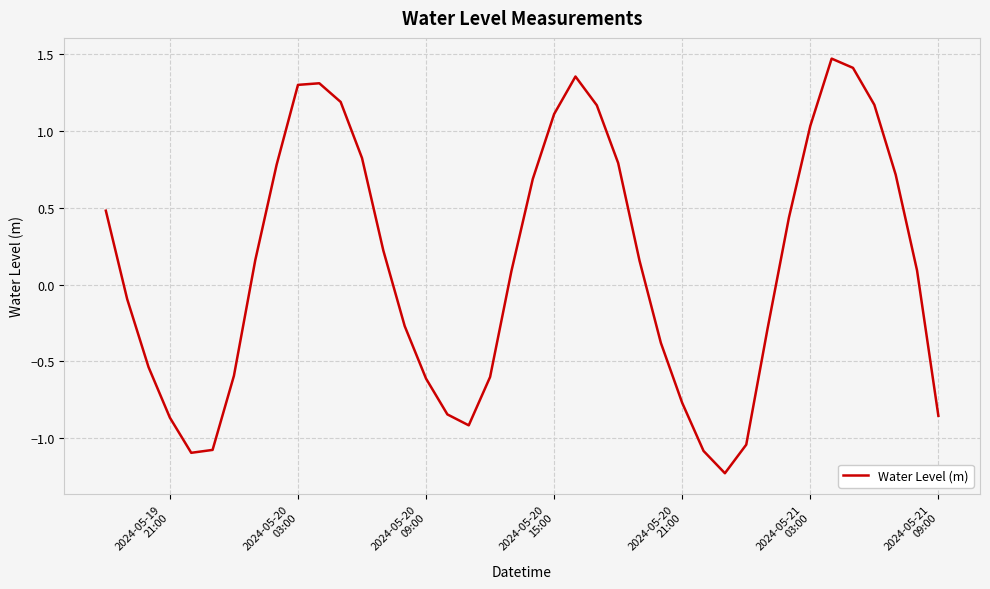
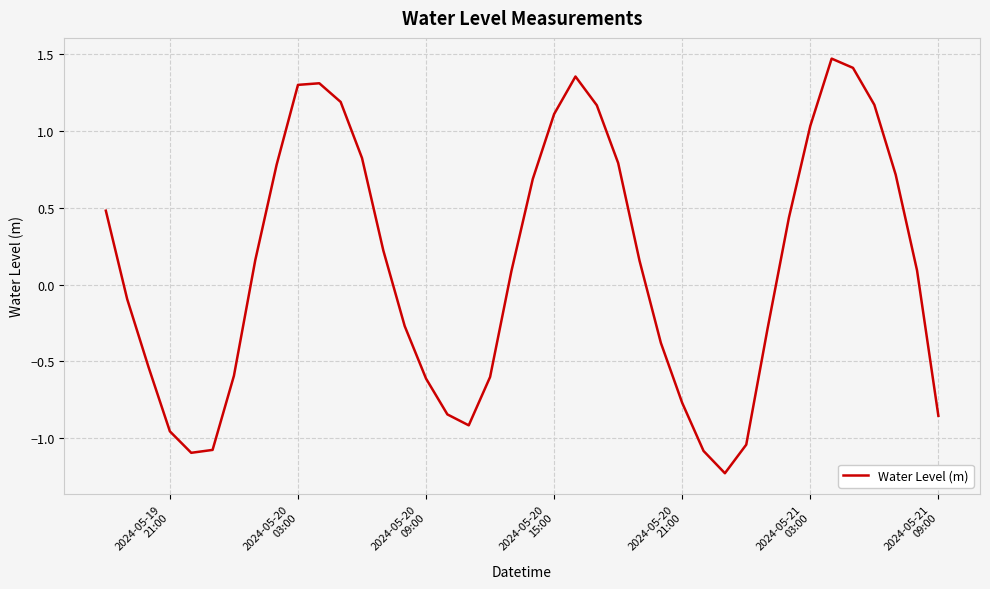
2024-05-19 21:00: -0.87 -> -0.95
